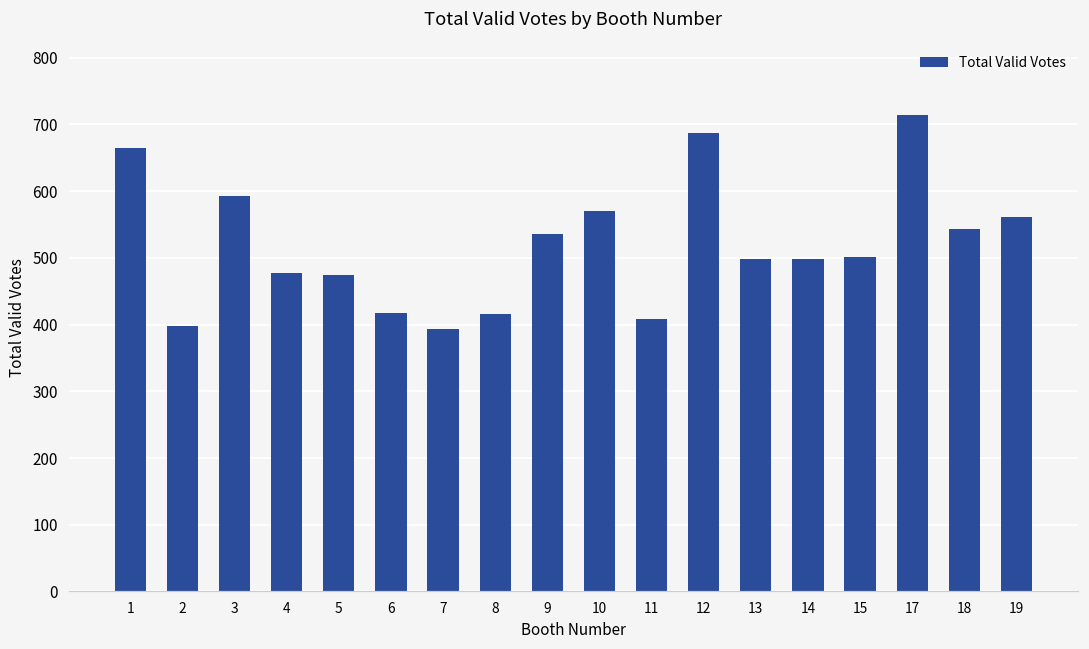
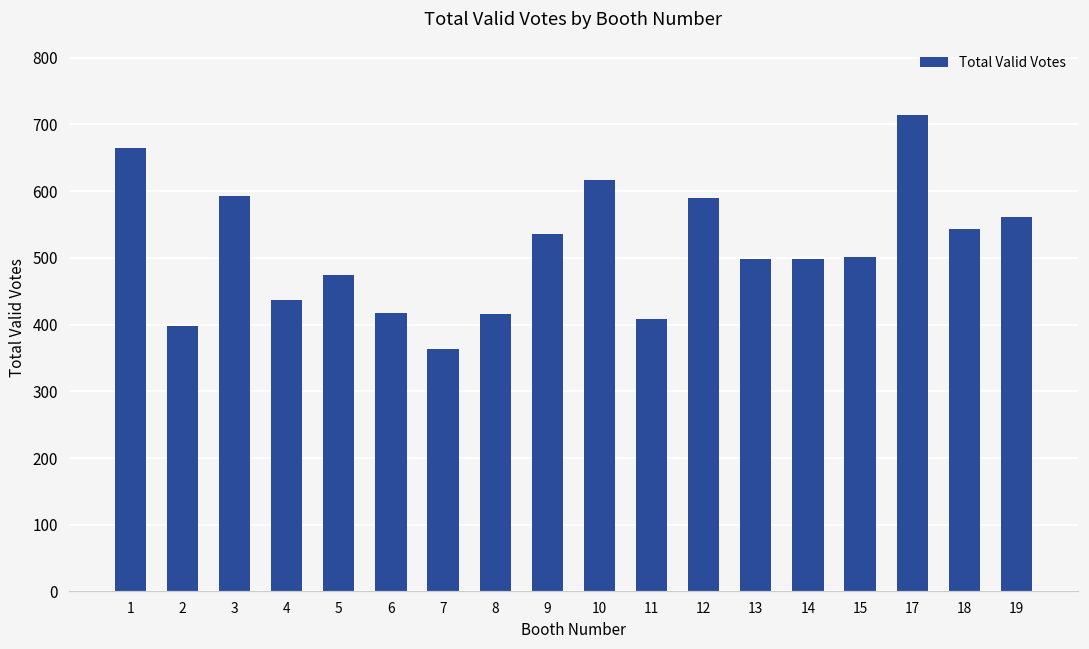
4: 480 -> 440
7: 390 -> 360
10: 570 -> 620
12: 690 -> 590
